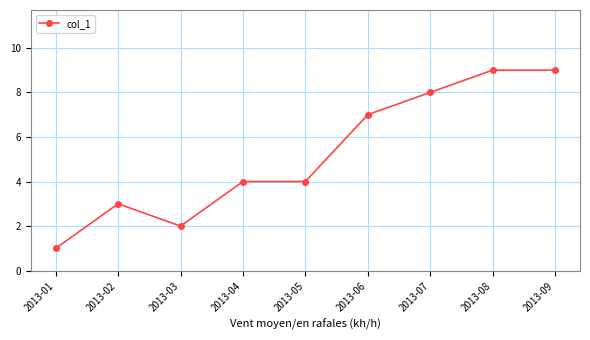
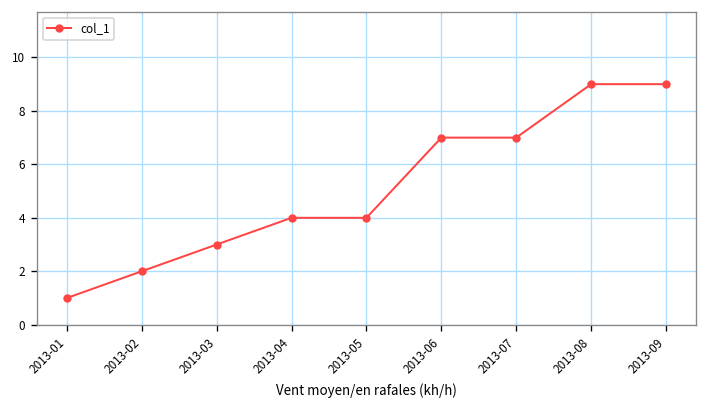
2013-02: 3 -> 2
2013-03: 2 -> 3
2013-07: 8 -> 7
